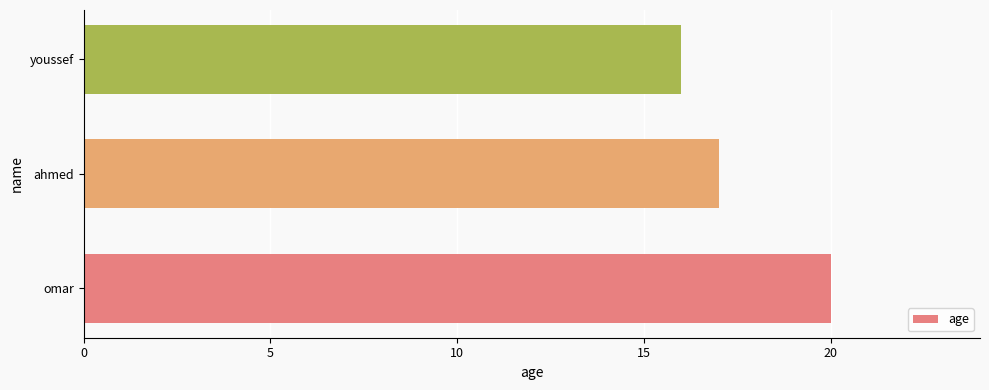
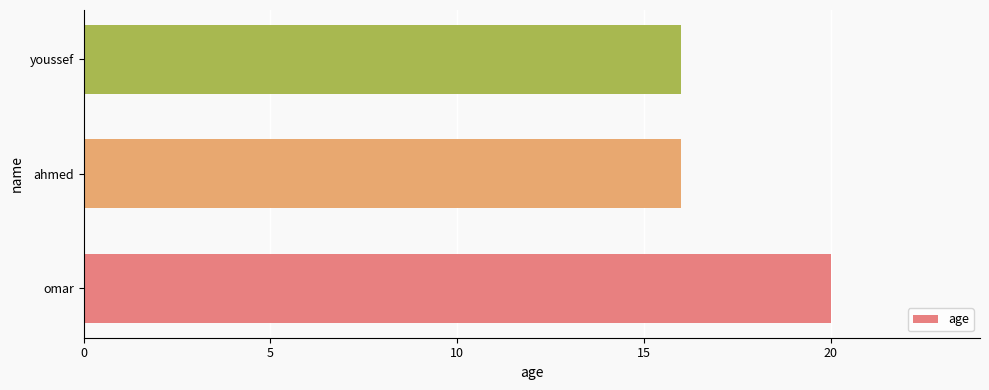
ahmed: 17 -> 16
